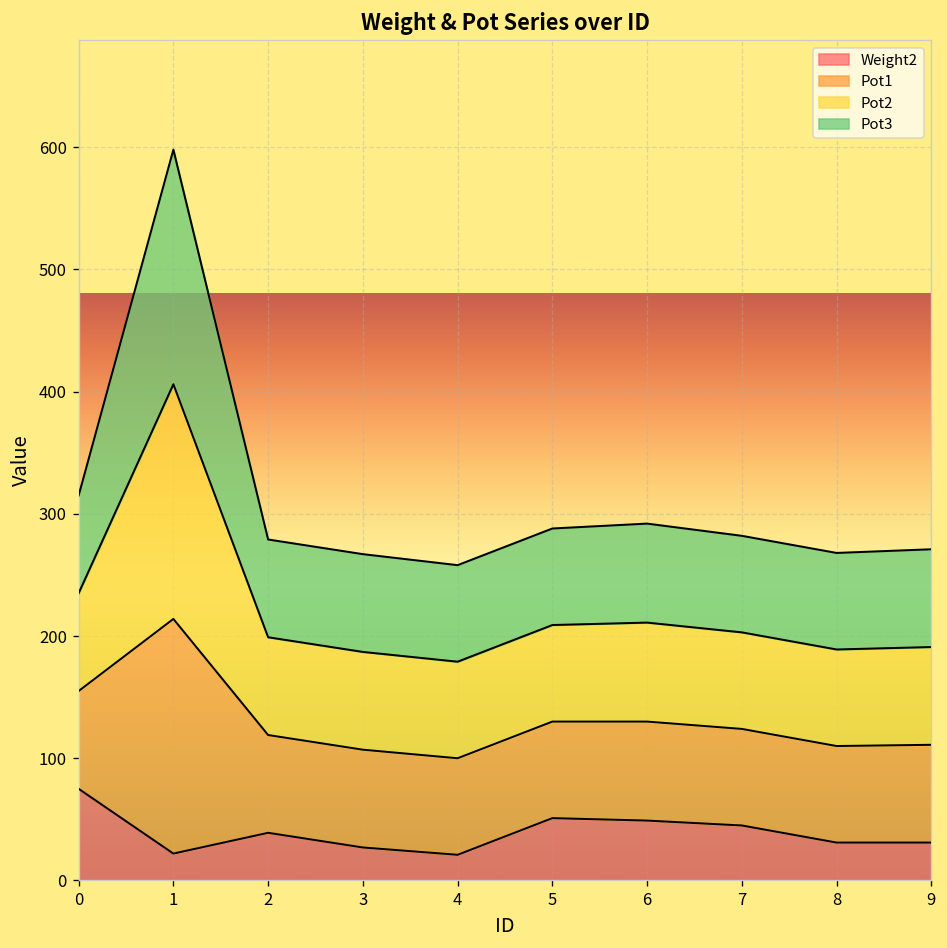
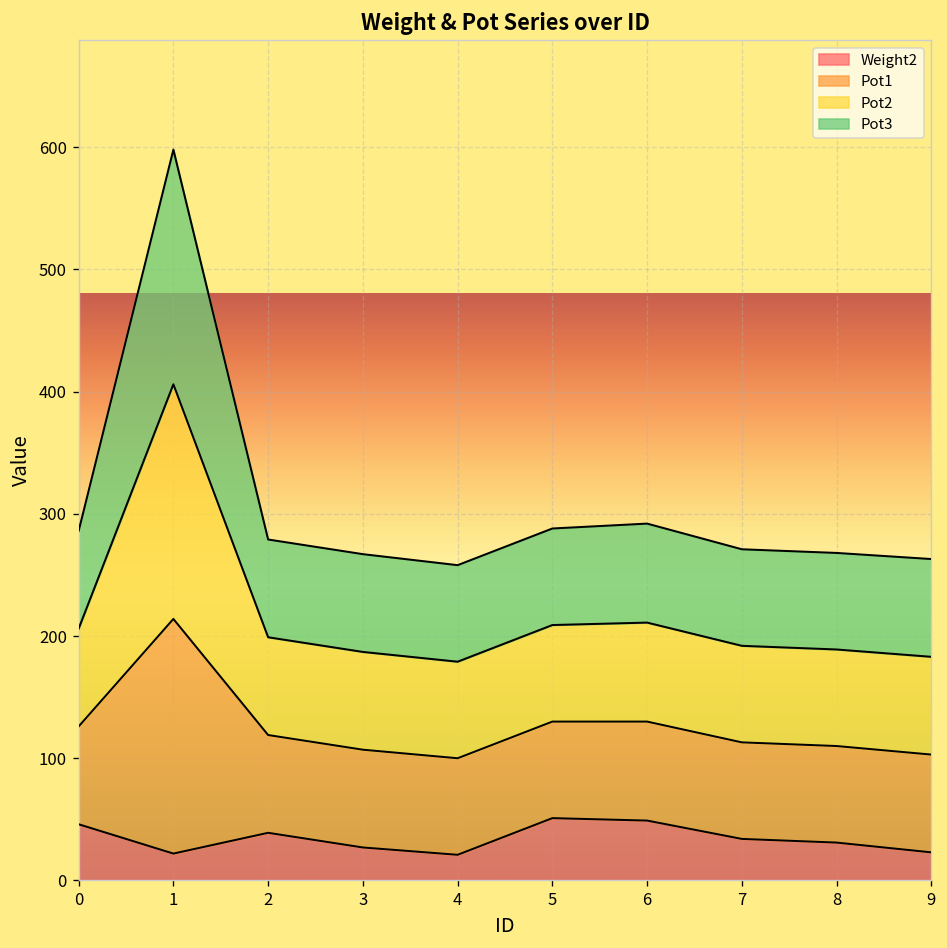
Weight2, 0: 75 -> 46
Weight2, 7: 45 -> 34
Weight2, 9: 31 -> 23
